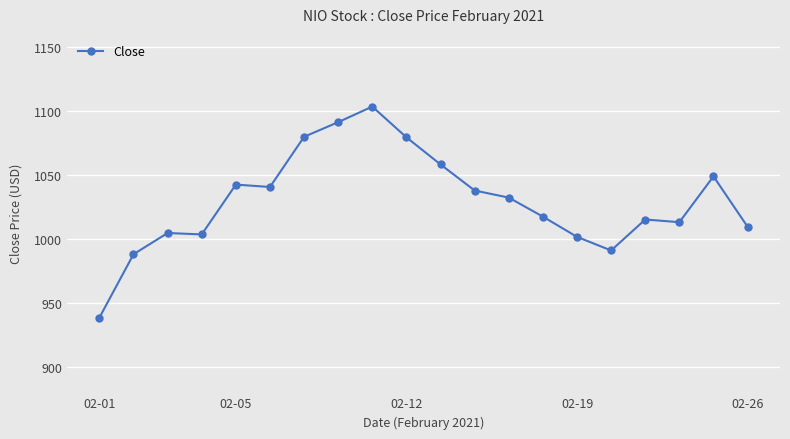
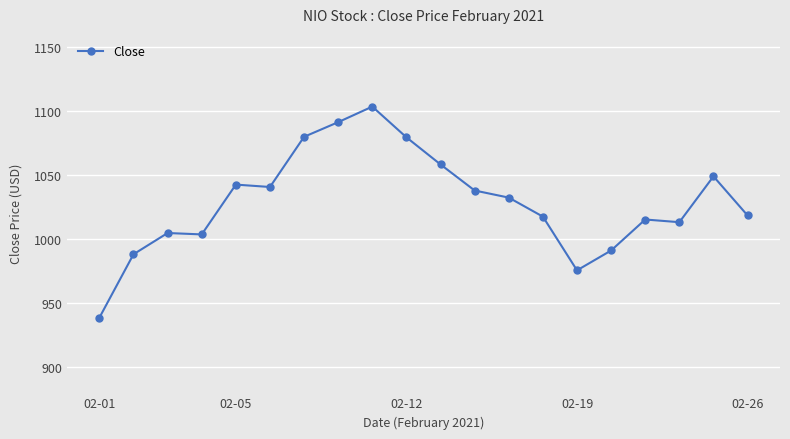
02-19: 1001 -> 975
02-26: 1009 -> 1018
